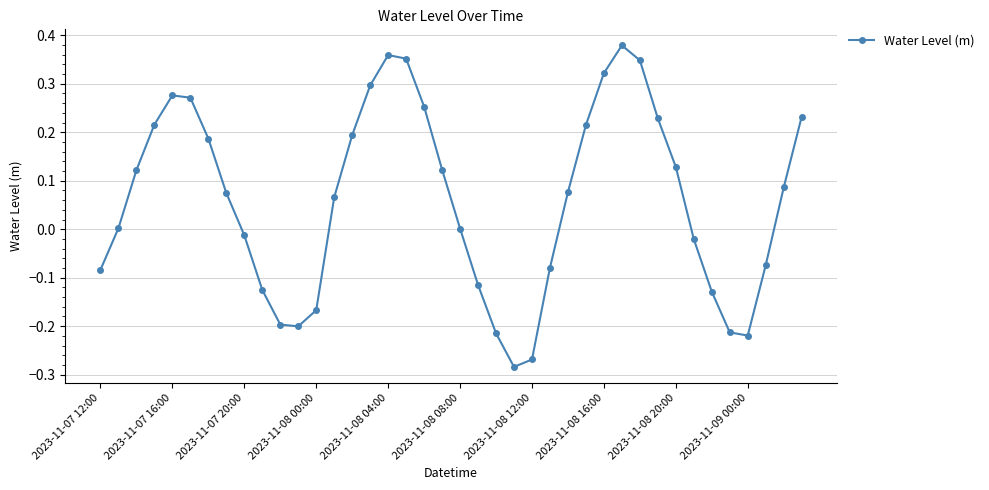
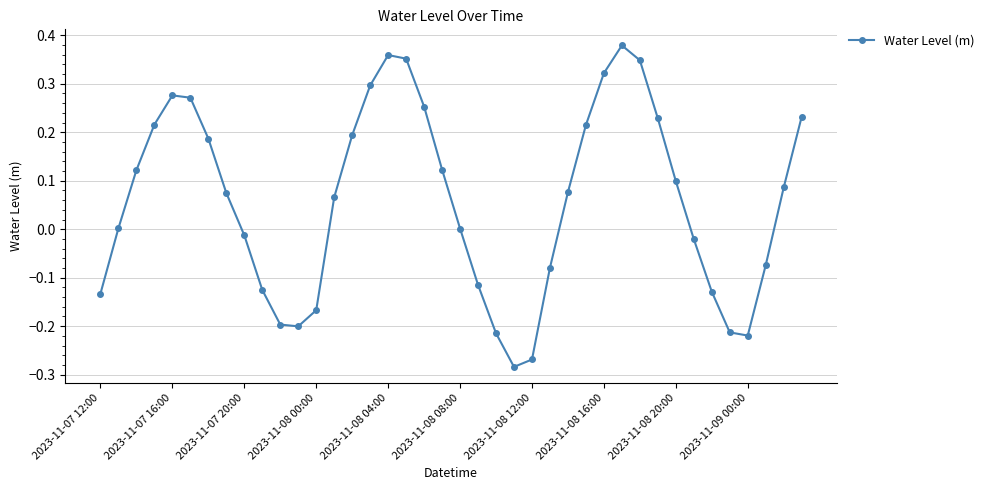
2023-11-07 12:00: -0.08 -> -0.13
2023-11-08 20:00: 0.13 -> 0.10
